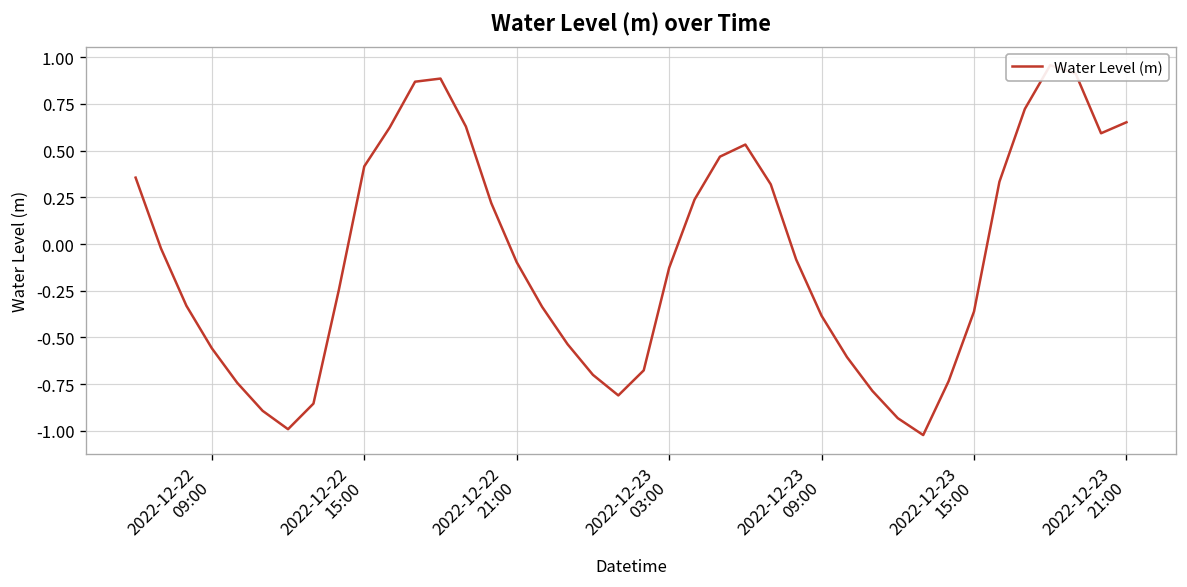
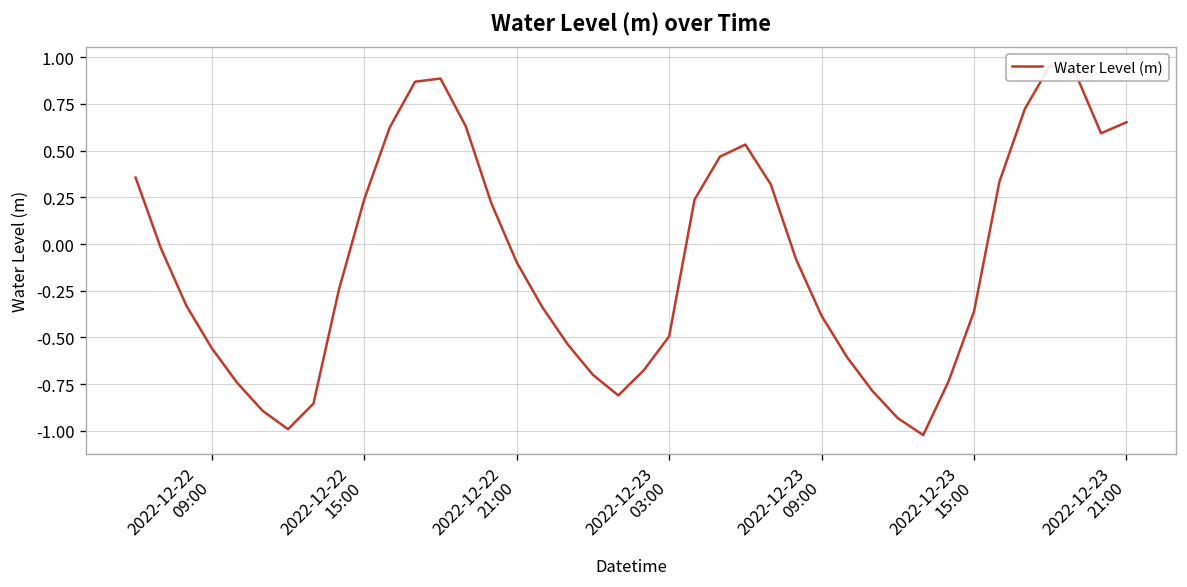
2022-12-22 15:00: 0.42 -> 0.24
2022-12-23 03:00: -0.13 -> -0.49
